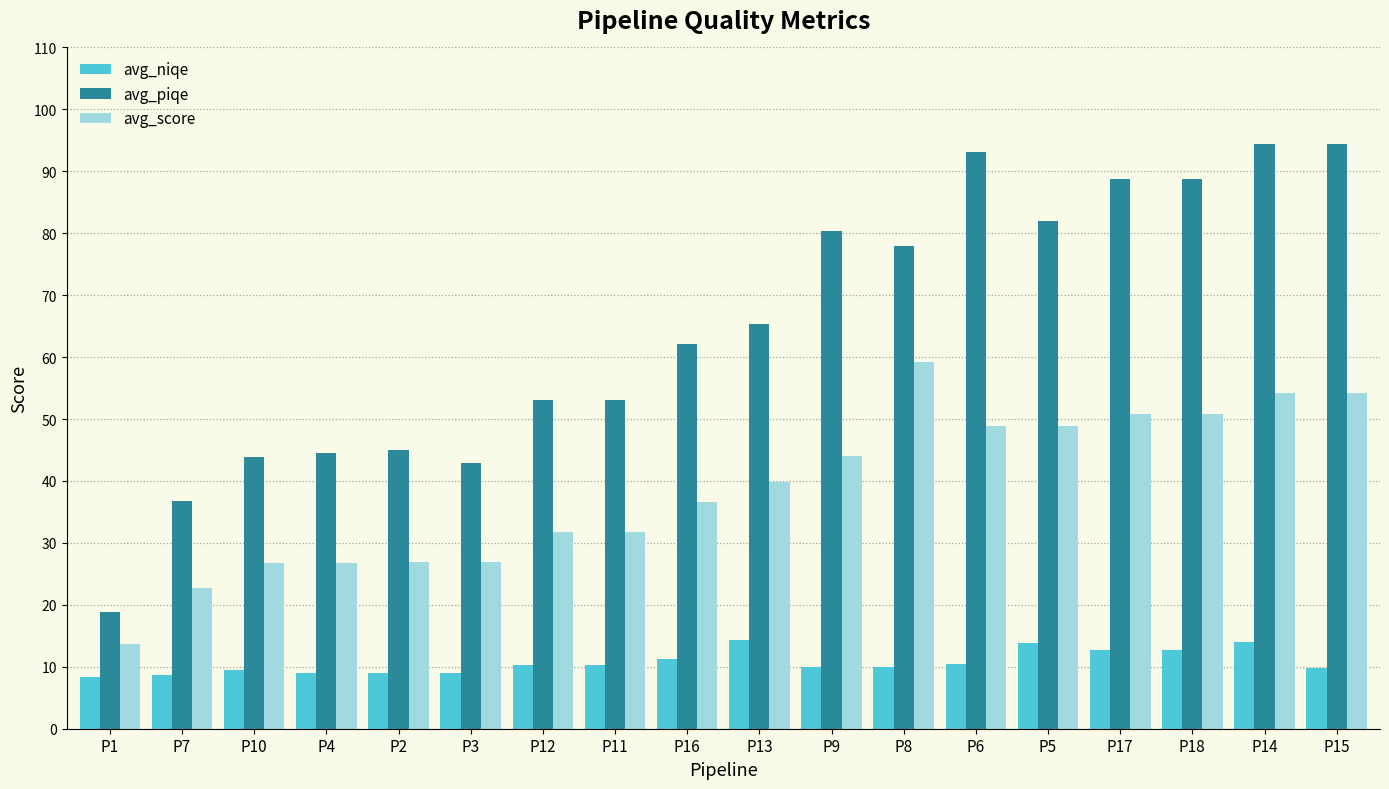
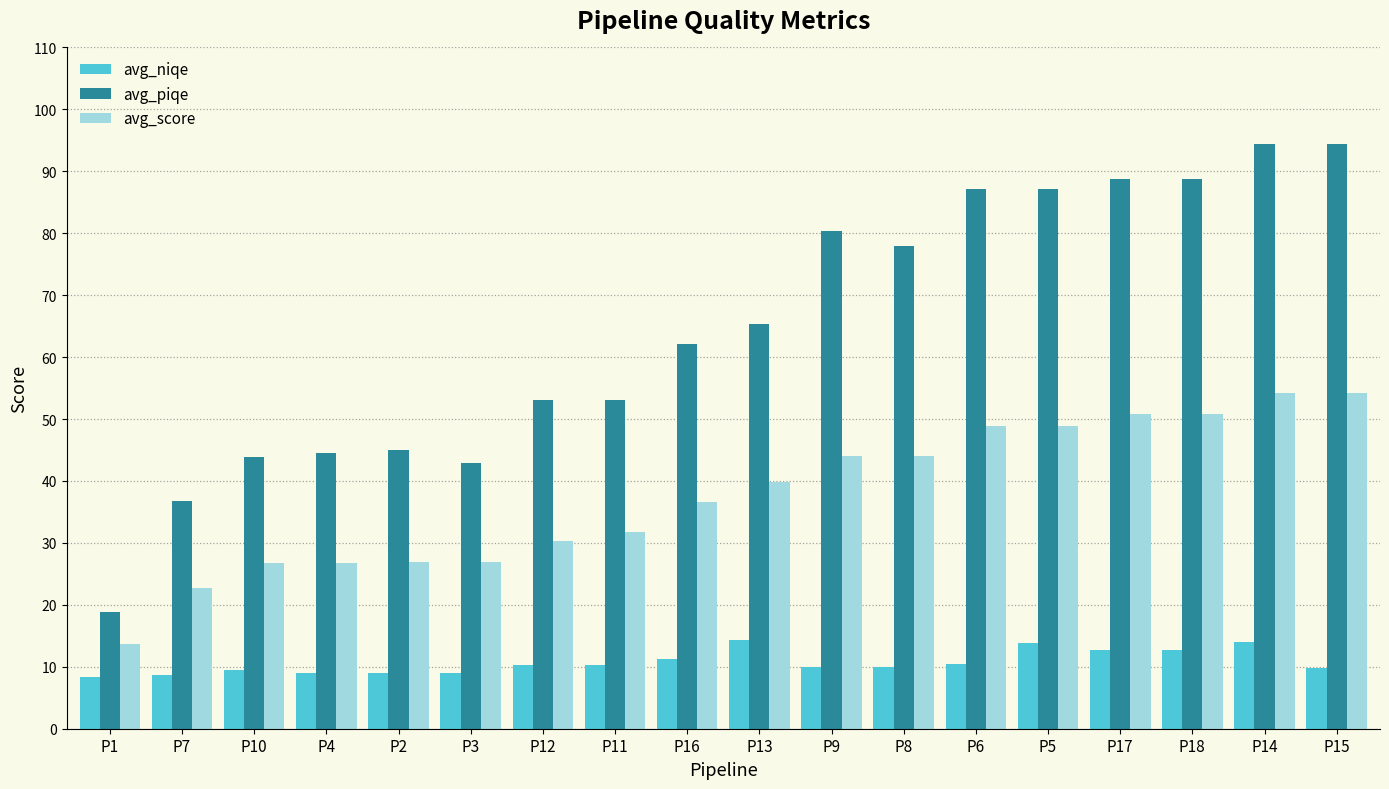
avg_score, P12: 32 -> 30
avg_score, P8: 59 -> 44
avg_piqe, P6: 93 -> 87
avg_piqe, P5: 82 -> 87
